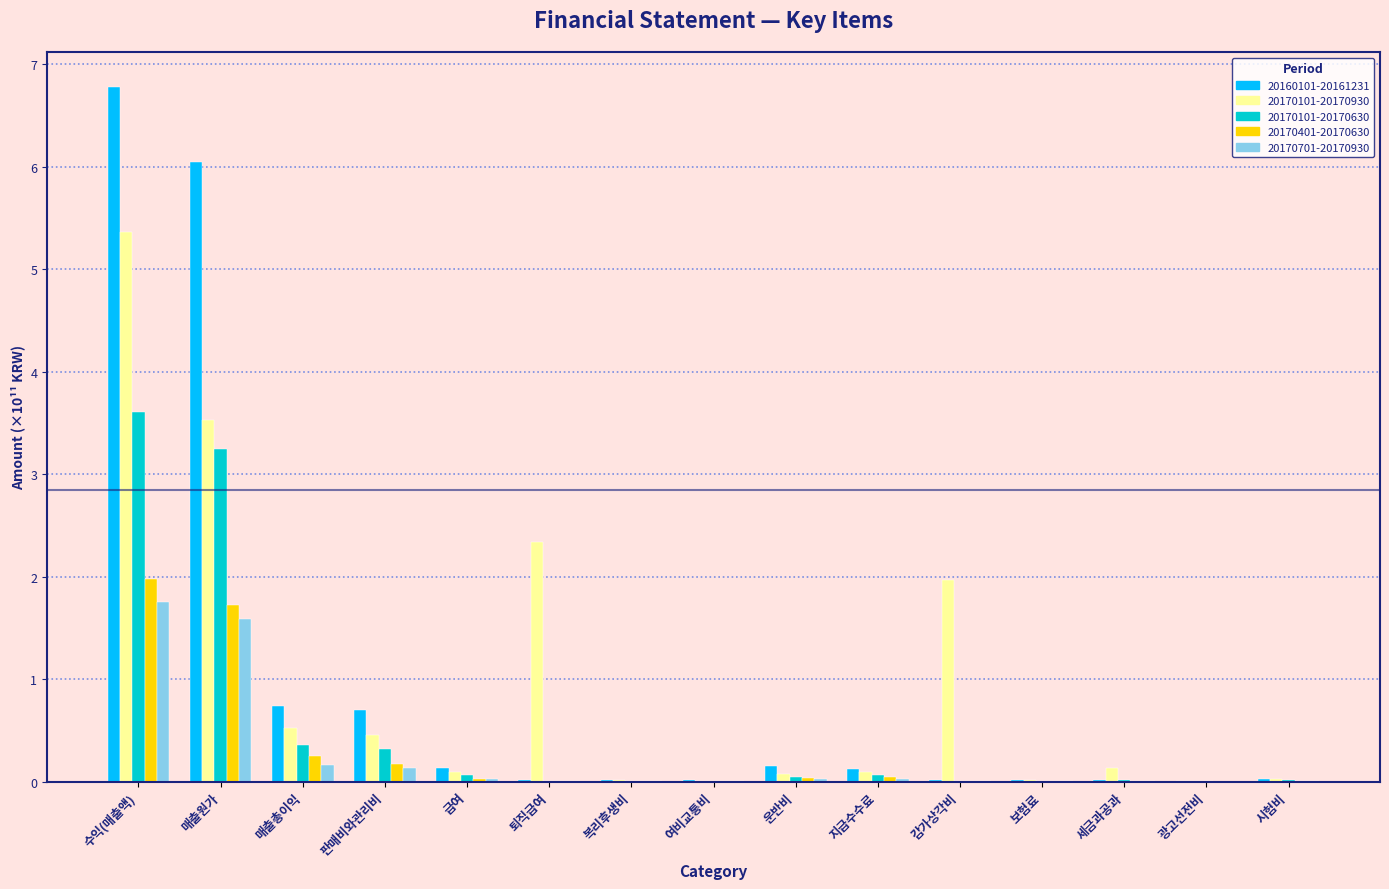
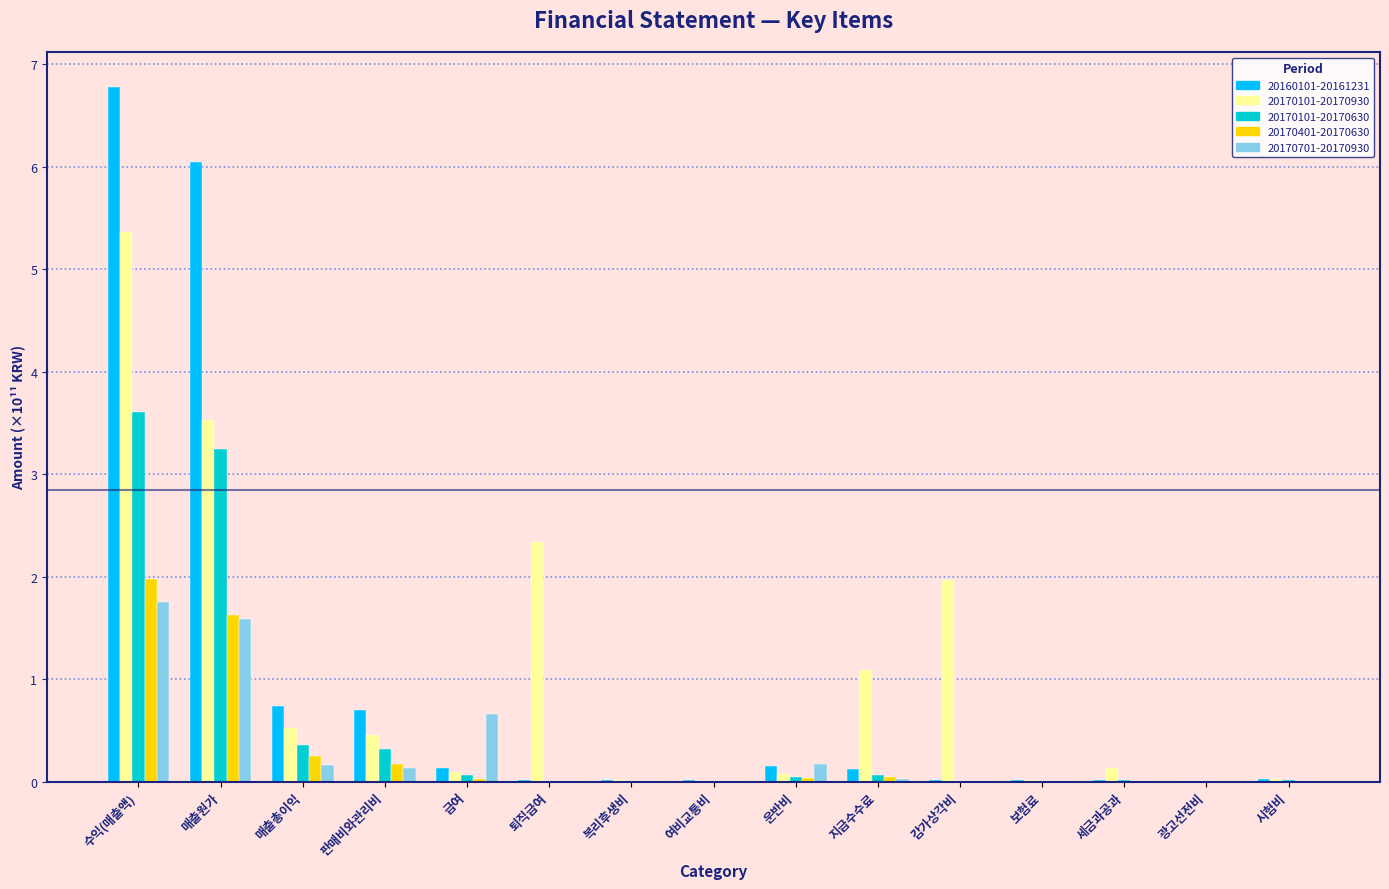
20170401-20170630, 매출원가: 1.73 -> 1.63
20170701-20170930, 급여: 0.03 -> 0.66
20170701-20170930, 운반비: 0.03 -> 0.18
20170101-20170930, 지급수수료: 0.10 -> 1.09
